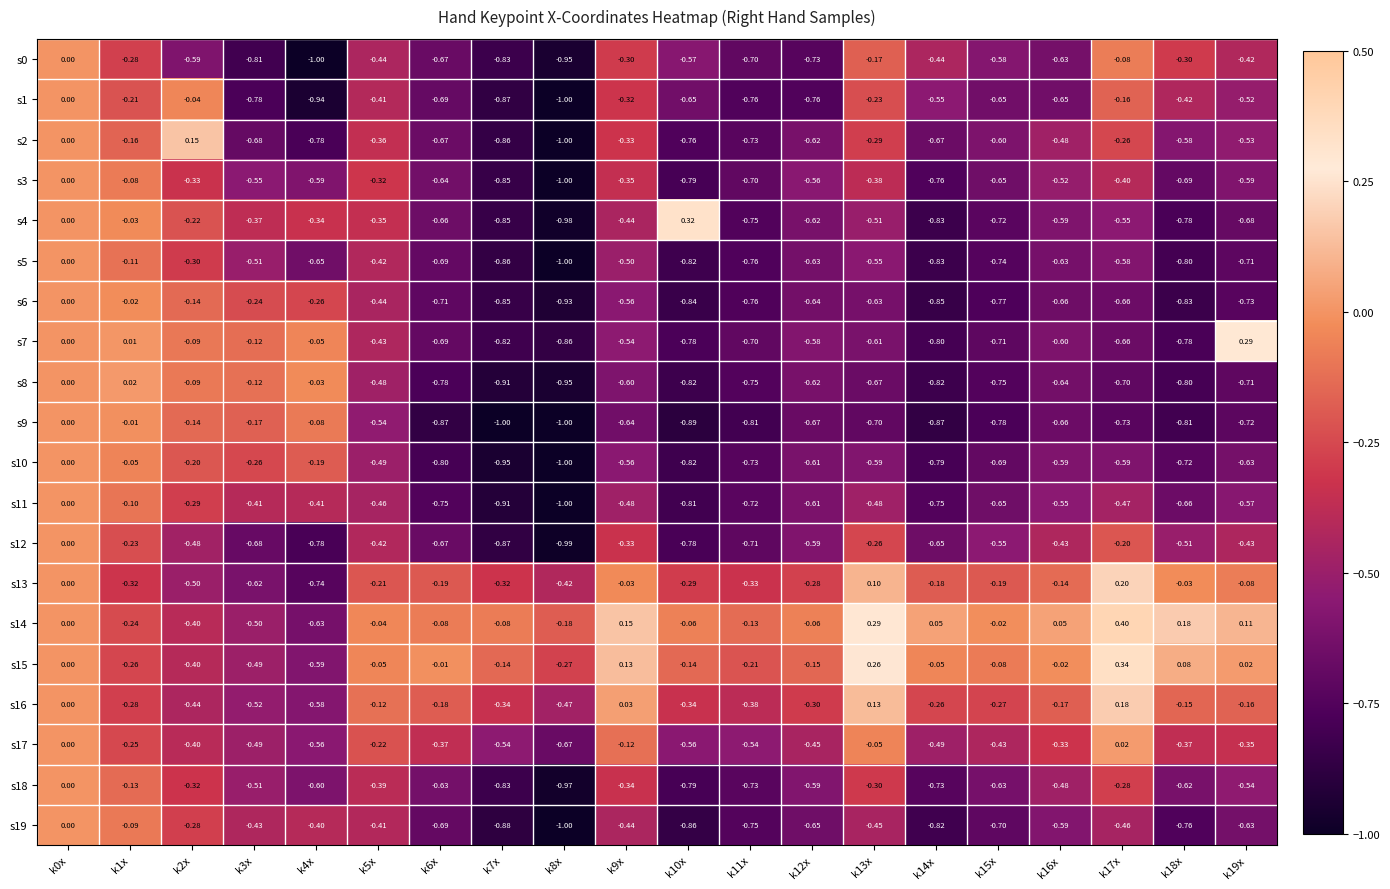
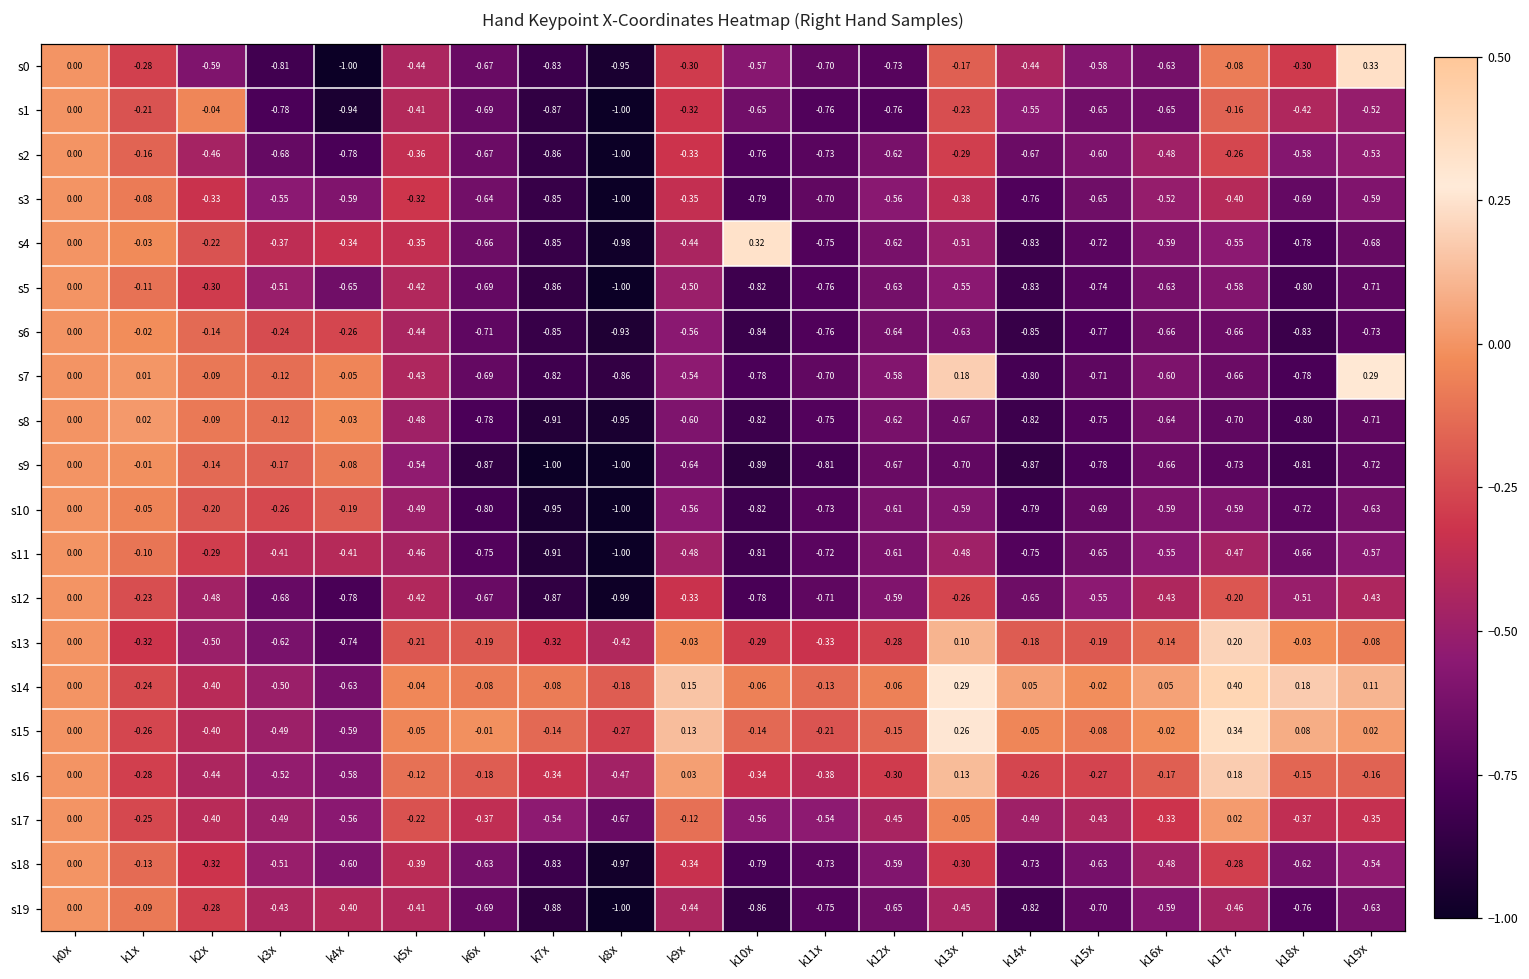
s0, k19x: -0.42 -> 0.33
s2, k2x: 0.15 -> -0.46
s7, k13x: -0.61 -> 0.18
